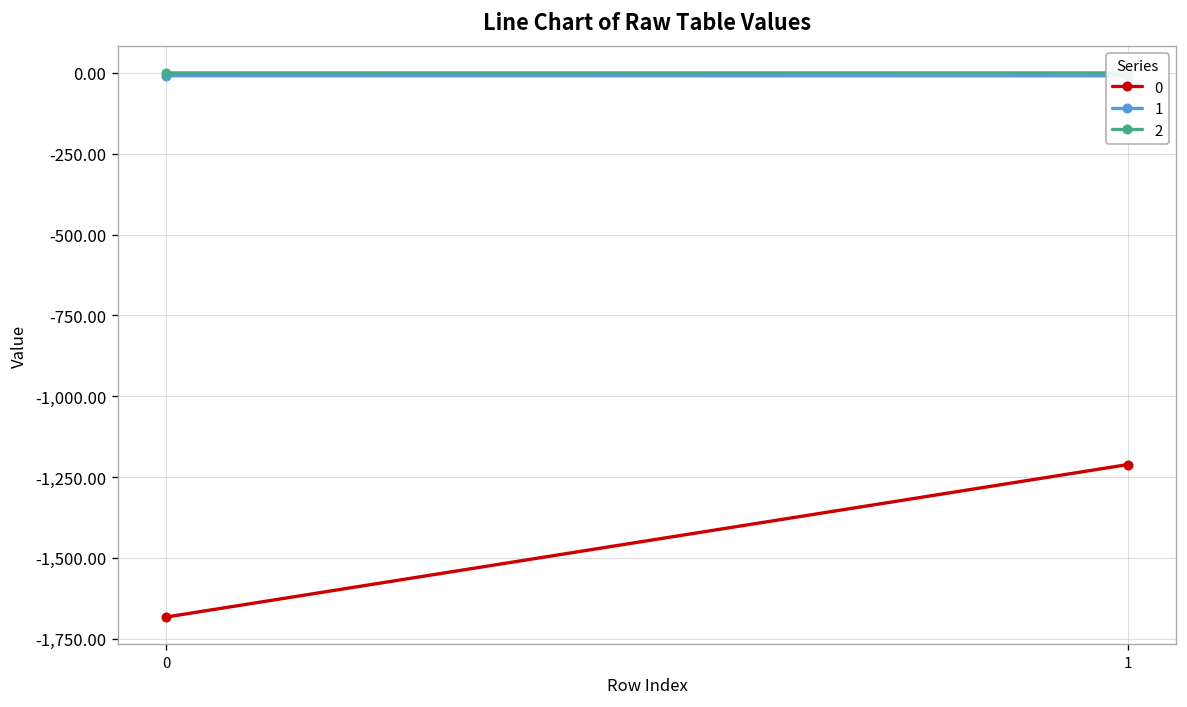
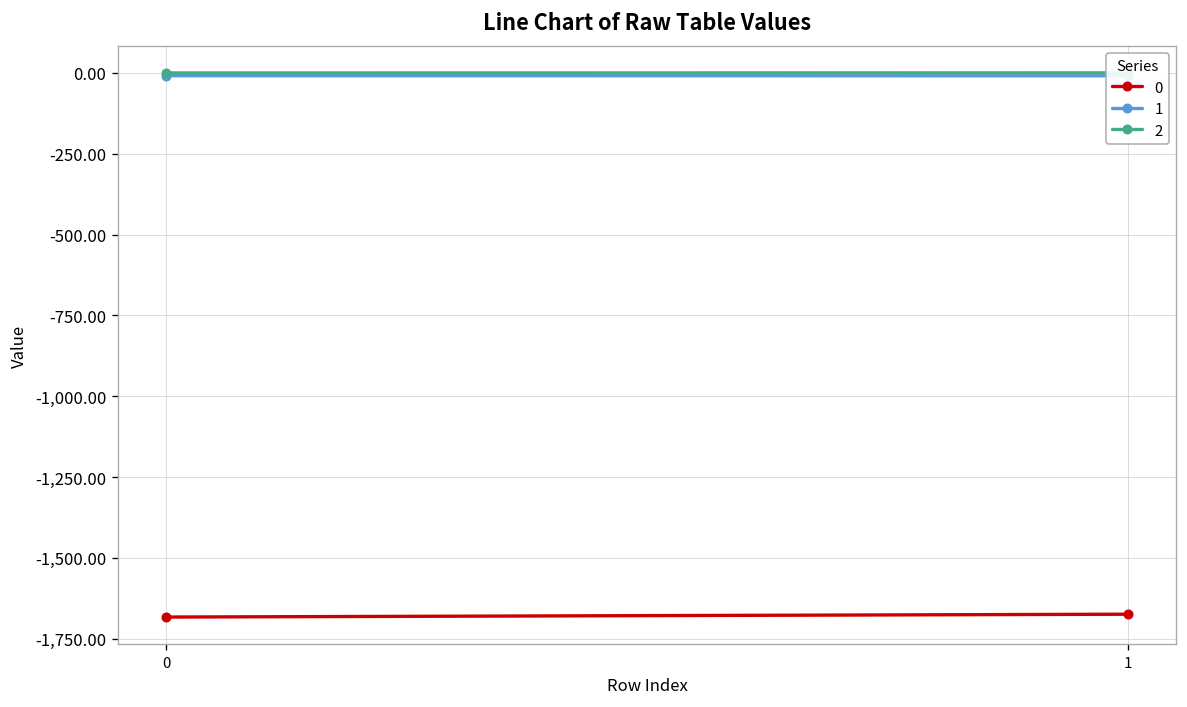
0, 1: -1,210 -> -1,670
